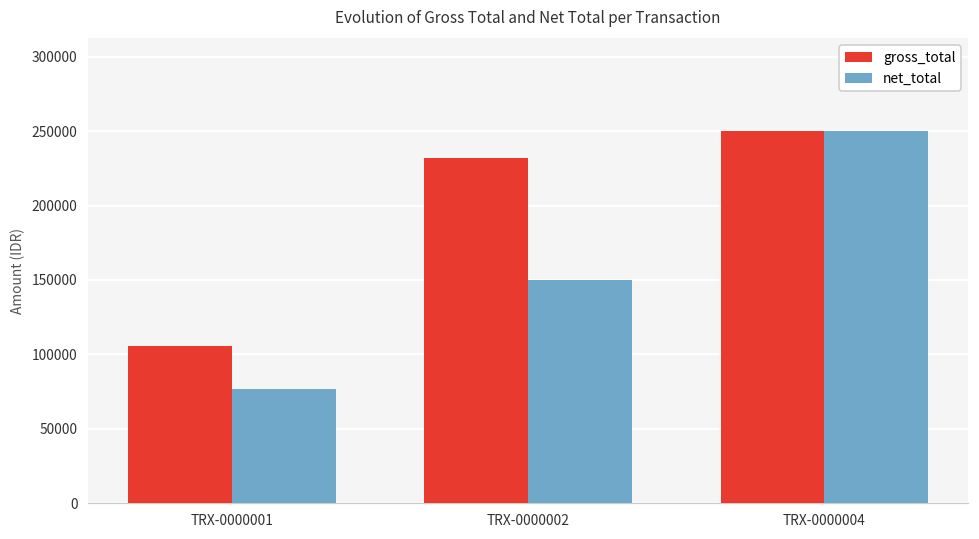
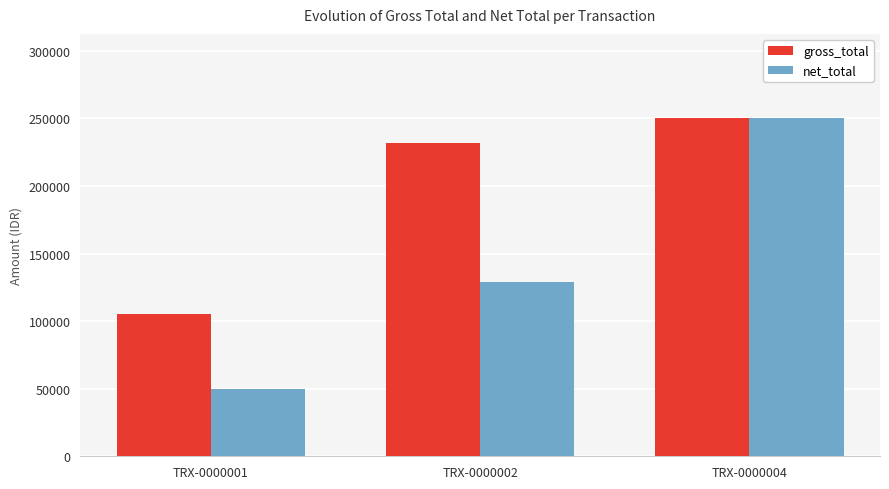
net_total, TRX-0000001: 77000 -> 50000
net_total, TRX-0000002: 150000 -> 129000
